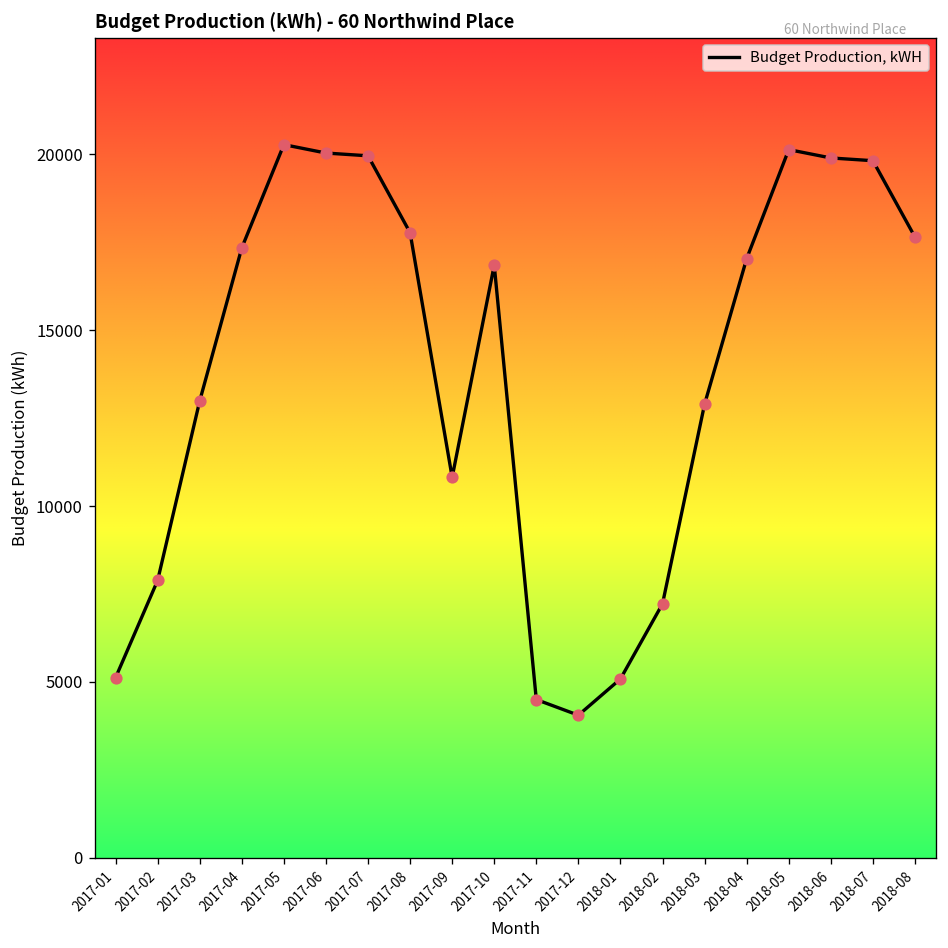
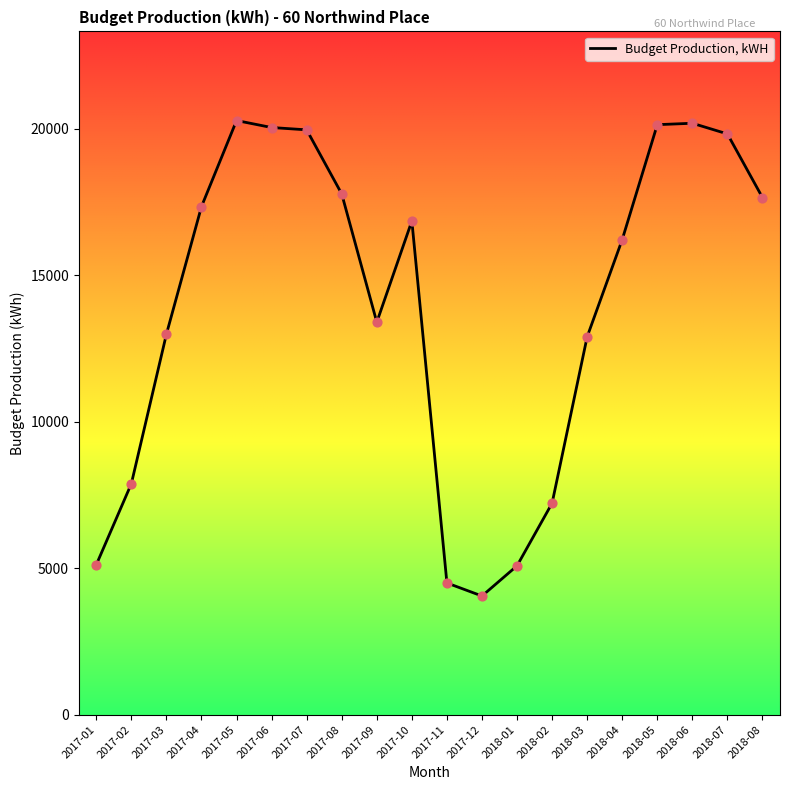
2017-09: 10800 -> 13400
2018-04: 17000 -> 16200
2018-06: 19900 -> 20200
